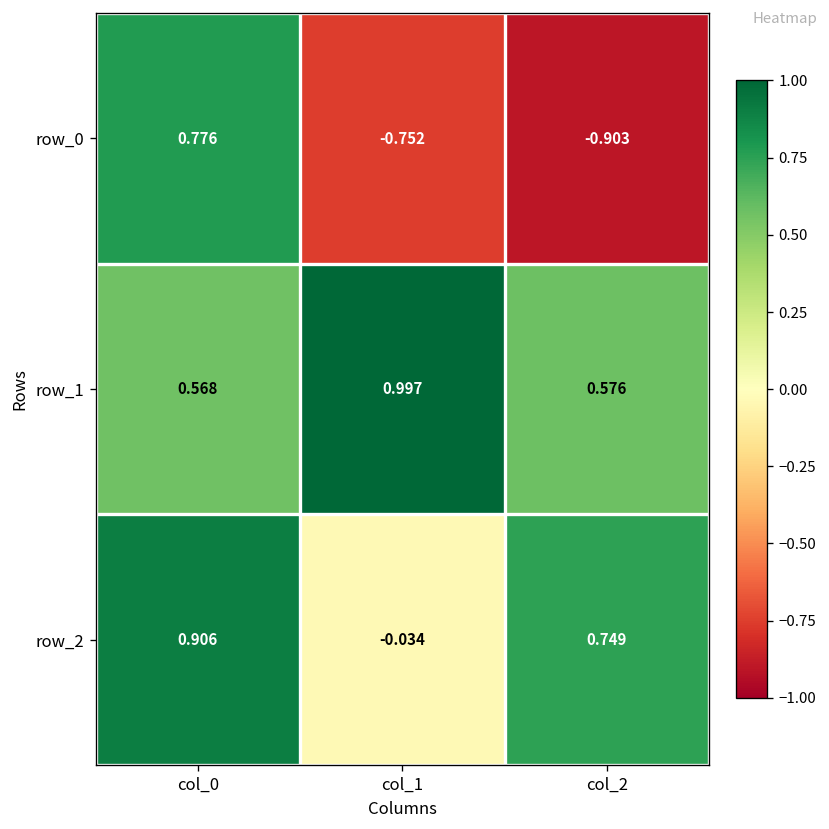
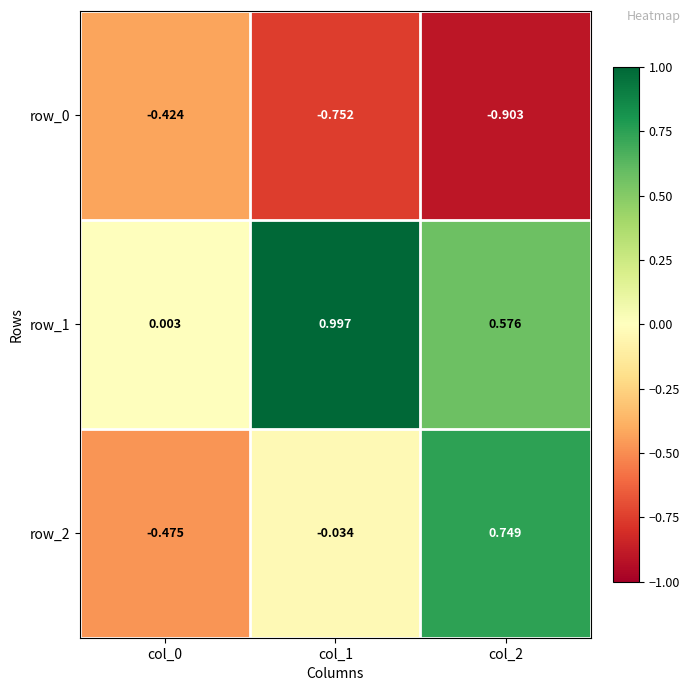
row_0, col_0: 0.776 -> -0.424
row_1, col_0: 0.568 -> 0.003
row_2, col_0: 0.906 -> -0.475
